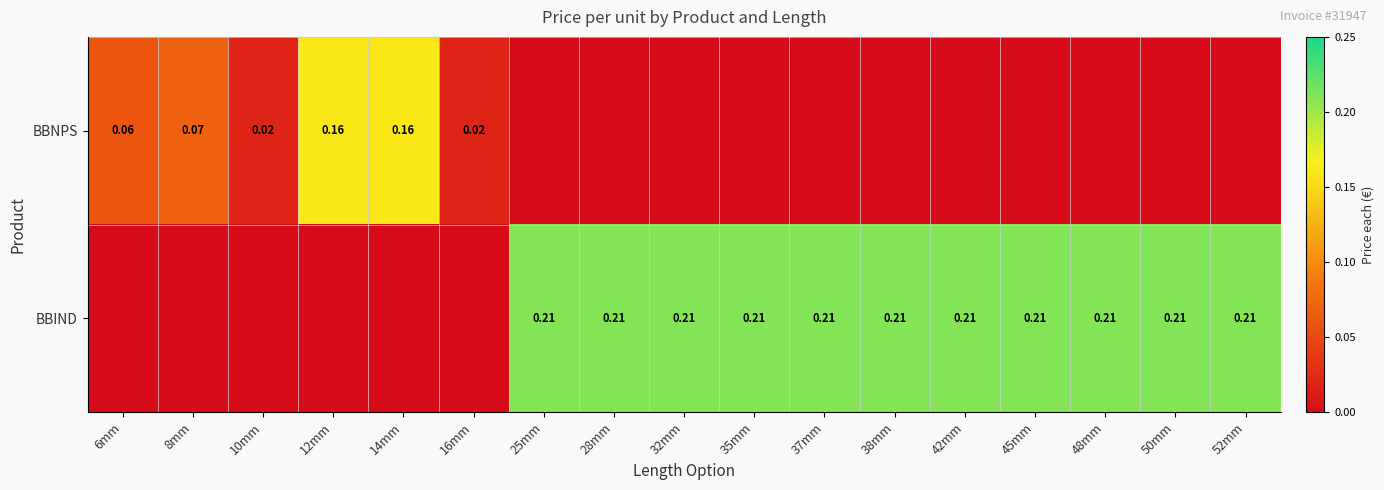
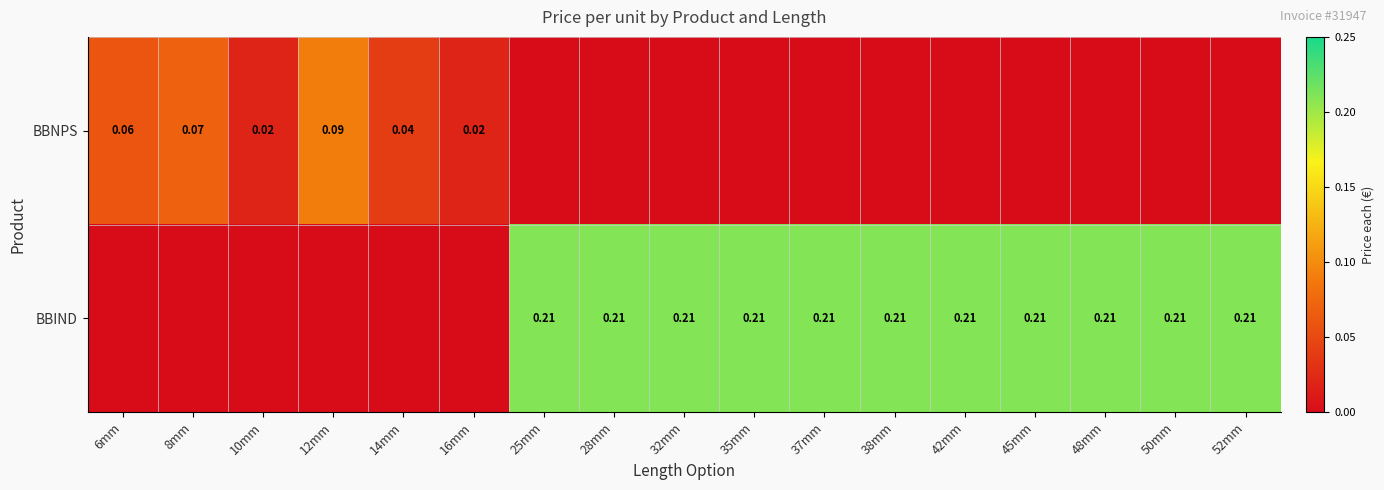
BBNPS, 12mm: 0.16 -> 0.09
BBNPS, 14mm: 0.16 -> 0.04
